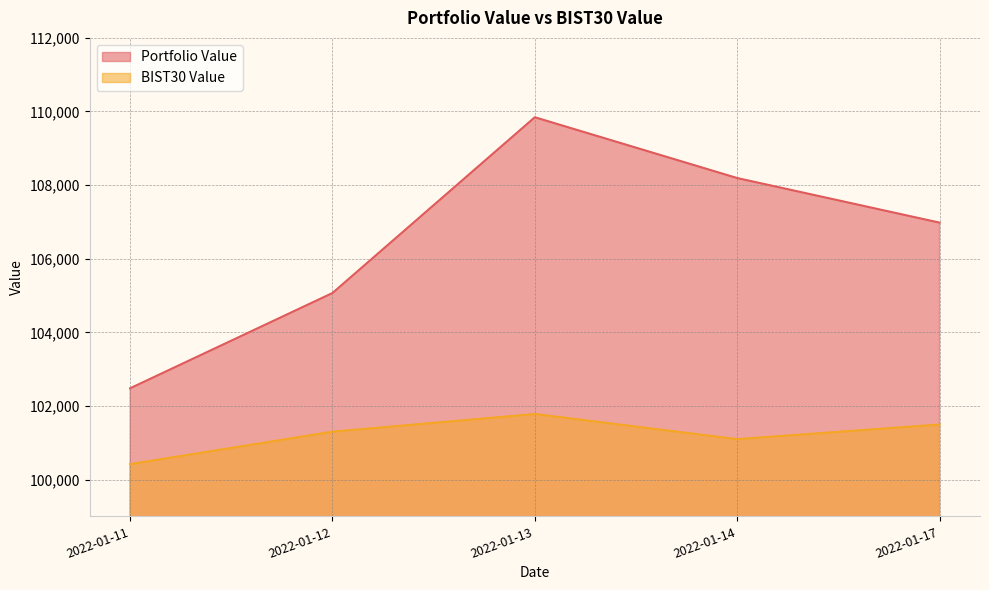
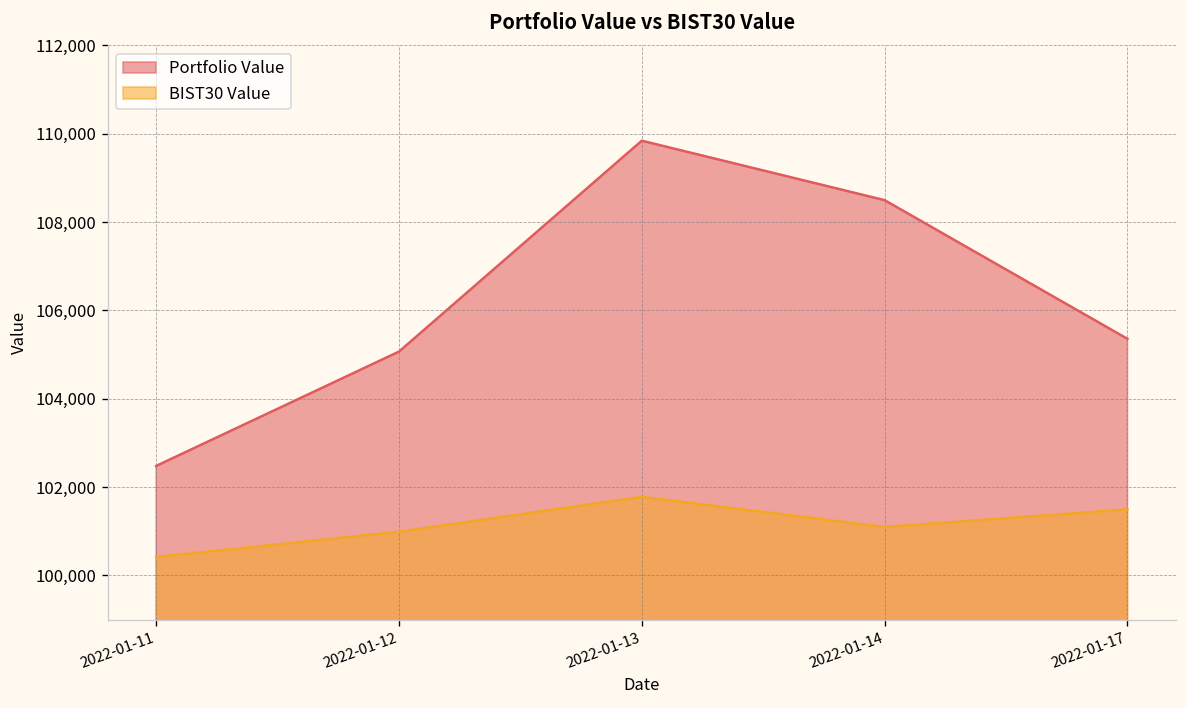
BIST30 Value, 2022-01-12: 101,300 -> 101,000
Portfolio Value, 2022-01-14: 108,200 -> 108,500
Portfolio Value, 2022-01-17: 107,000 -> 105,400
